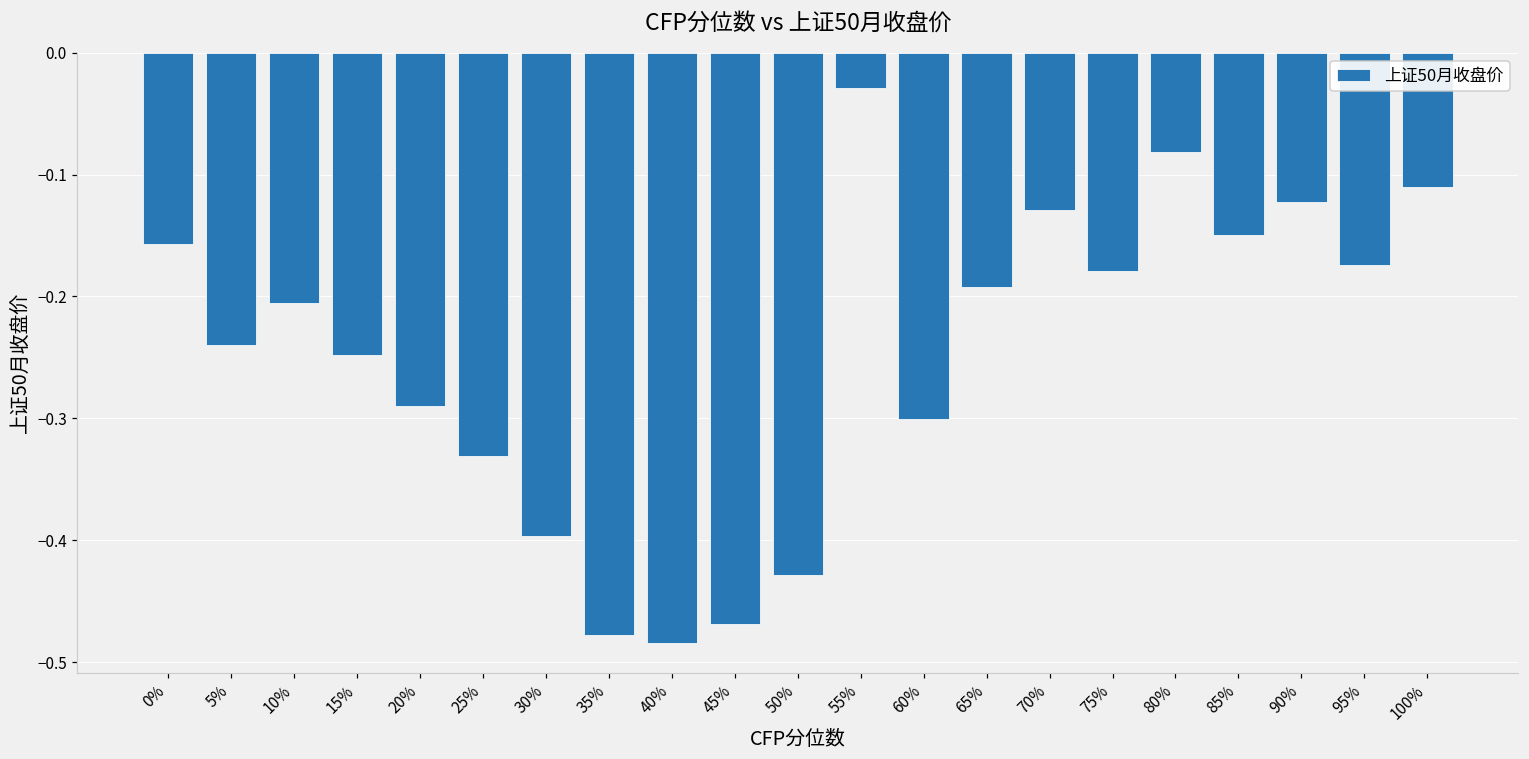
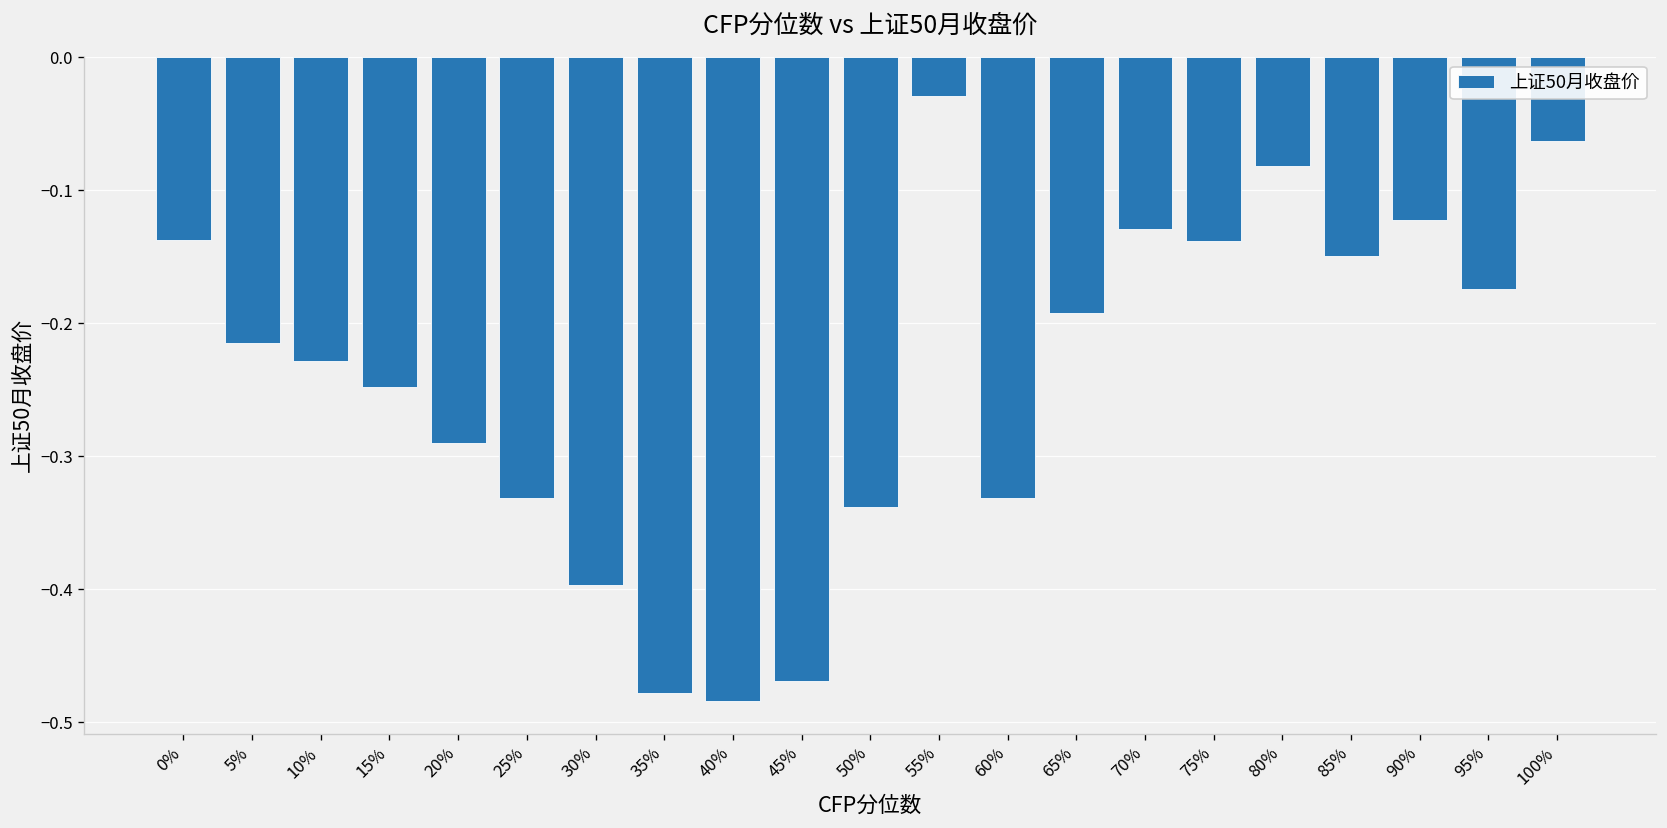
0%: -0.157 -> -0.137
5%: -0.240 -> -0.215
10%: -0.205 -> -0.228
50%: -0.429 -> -0.338
60%: -0.300 -> -0.331
75%: -0.179 -> -0.138
100%: -0.110 -> -0.063
